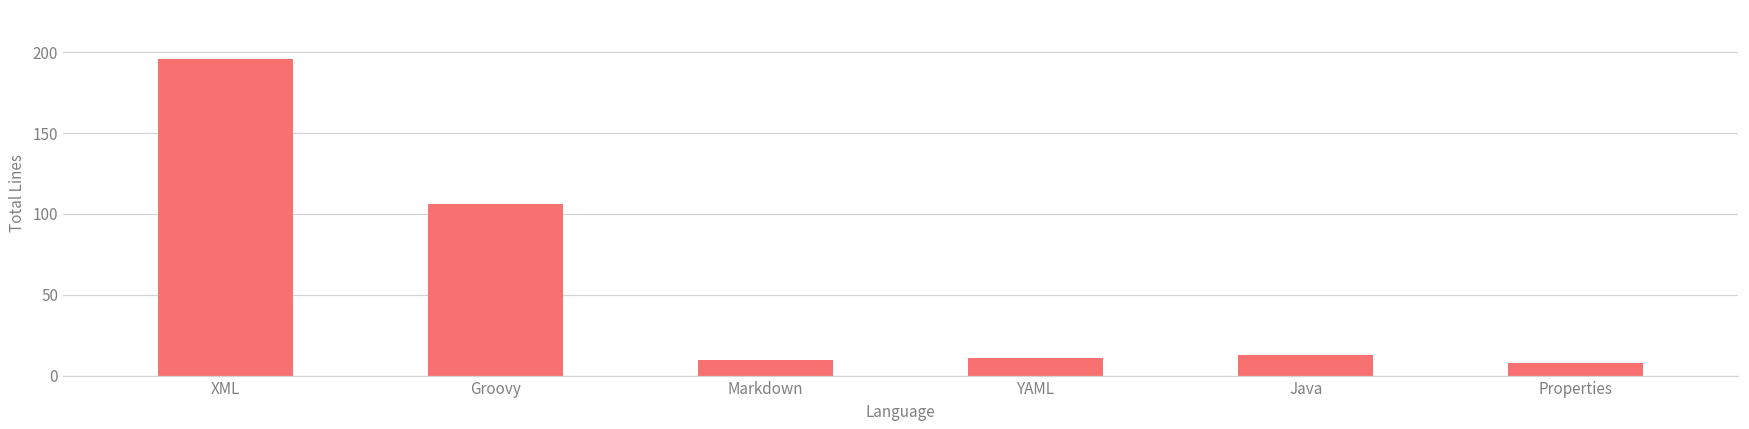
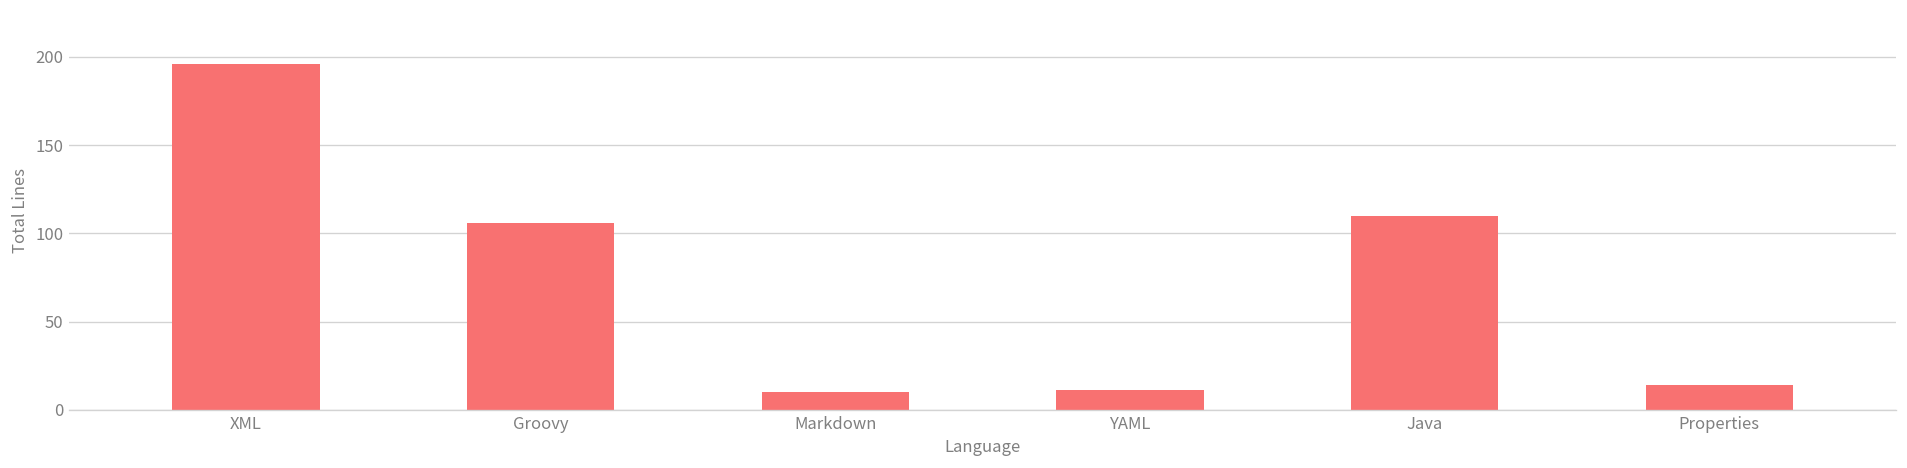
Java: 13 -> 110
Properties: 8 -> 14
